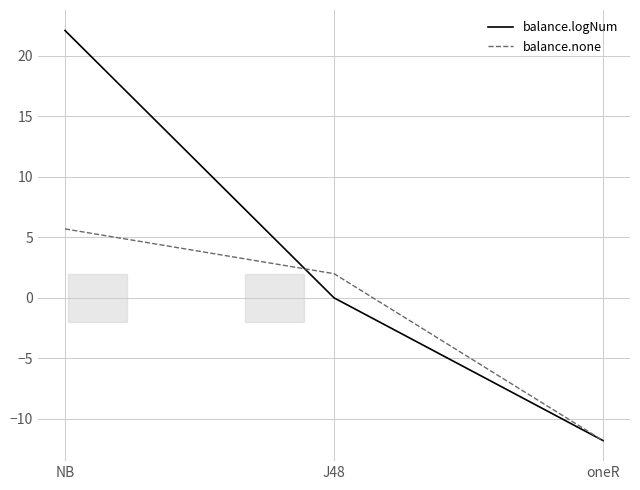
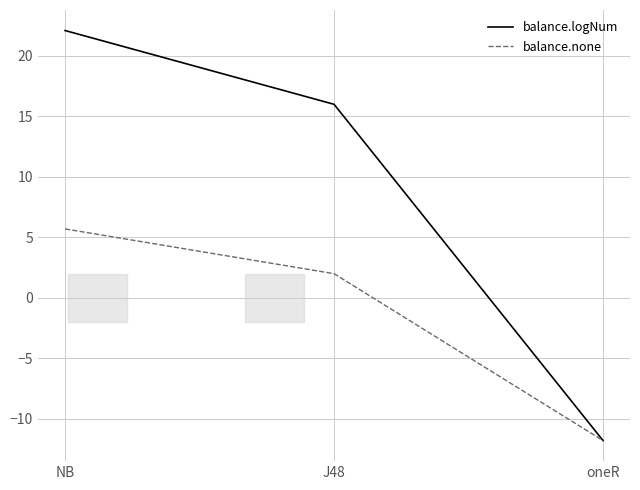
balance.logNum, J48: 0 -> 16
